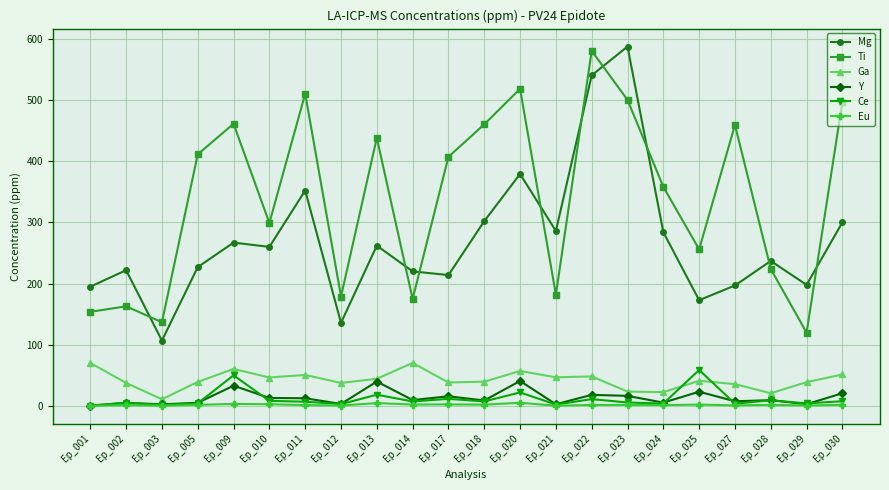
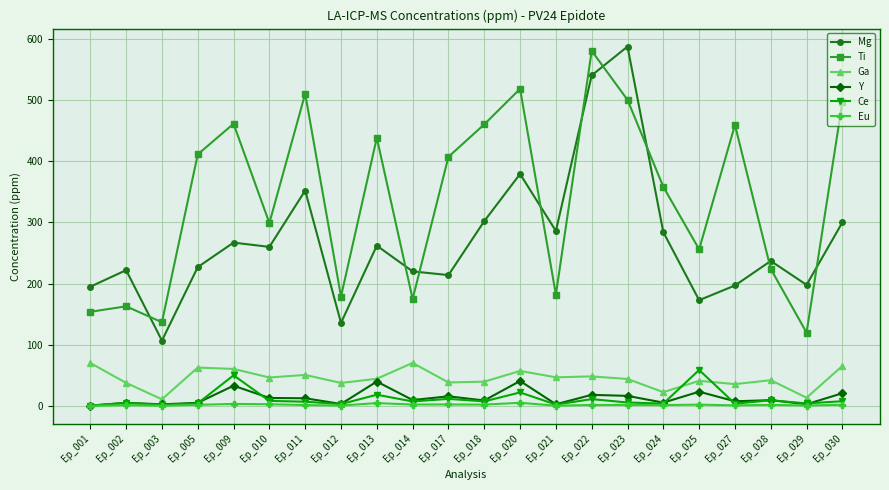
Ga, Ep_005: 40 -> 60
Ga, Ep_023: 20 -> 40
Ga, Ep_028: 20 -> 40
Ga, Ep_029: 40 -> 10
Ga, Ep_030: 50 -> 70
